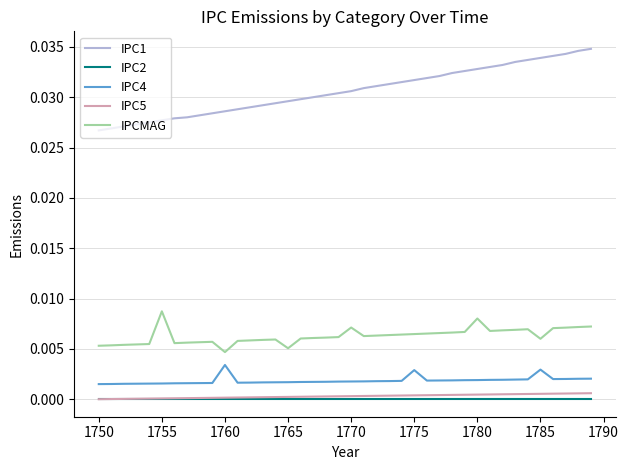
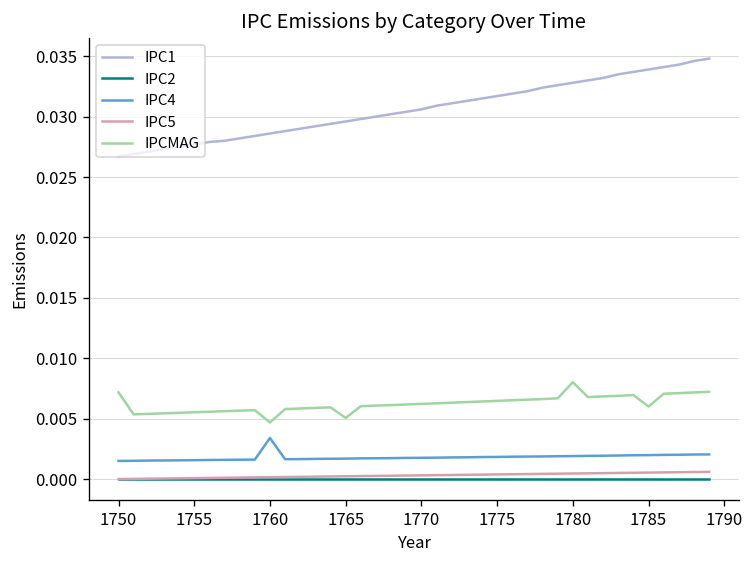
IPCMAG, 1750: 0.0053 -> 0.0072
IPCMAG, 1755: 0.0087 -> 0.0055
IPCMAG, 1770: 0.0071 -> 0.0062
IPC4, 1775: 0.0029 -> 0.0018
IPC4, 1785: 0.0029 -> 0.0020
